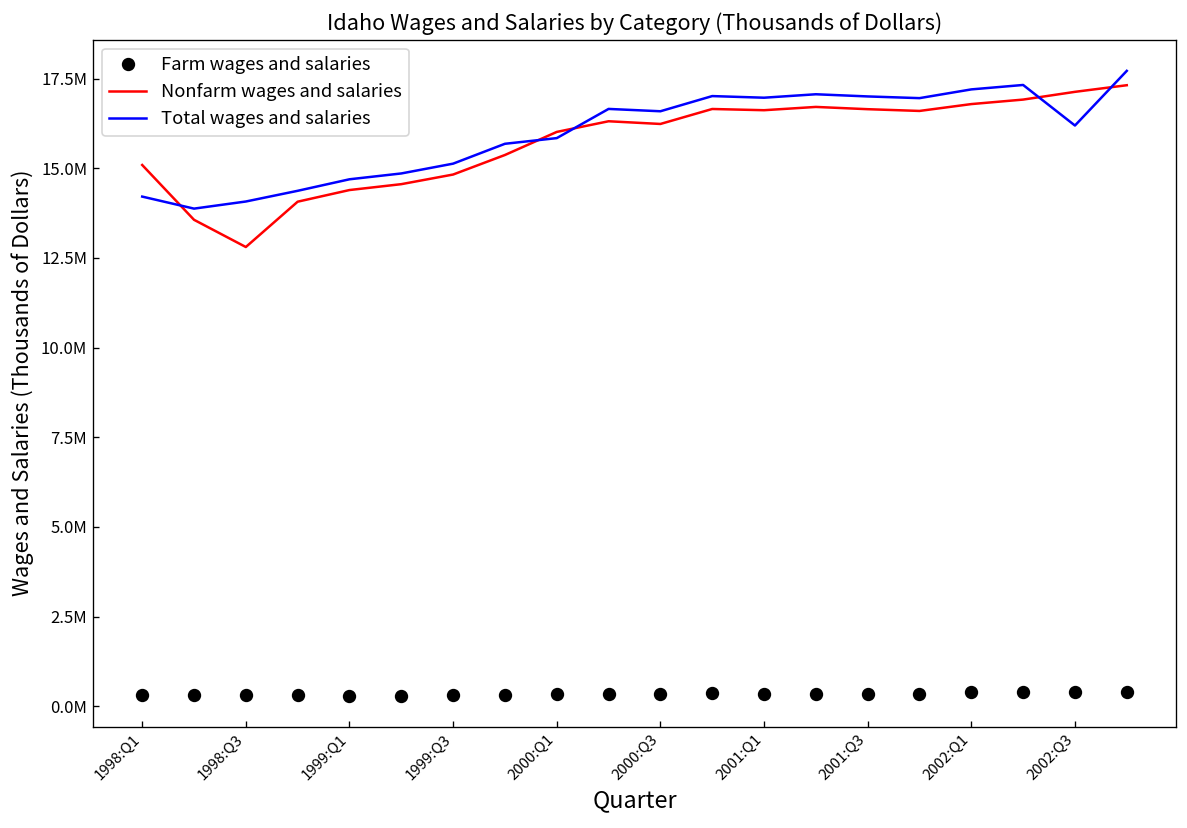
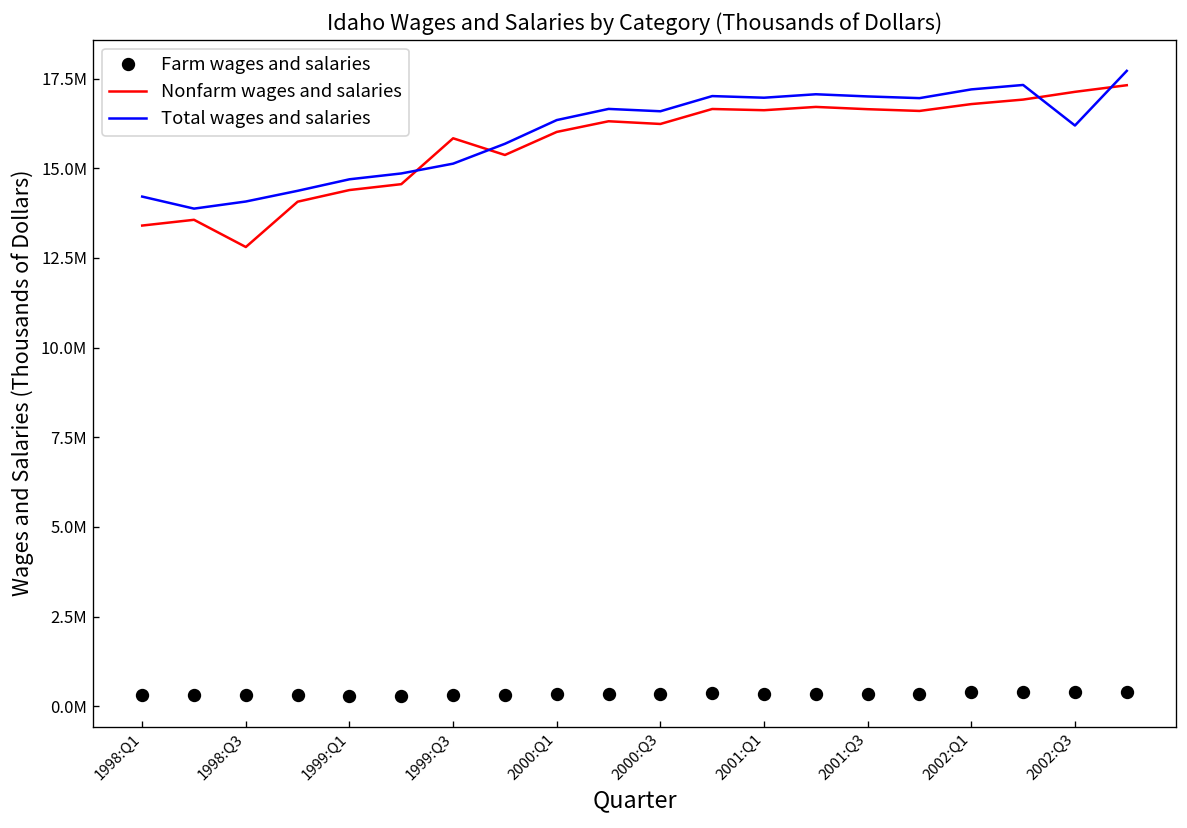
Nonfarm wages and salaries, 1998:Q1: 15100000 -> 13400000
Nonfarm wages and salaries, 1999:Q3: 14800000 -> 15800000
Total wages and salaries, 2000:Q1: 15800000 -> 16300000
